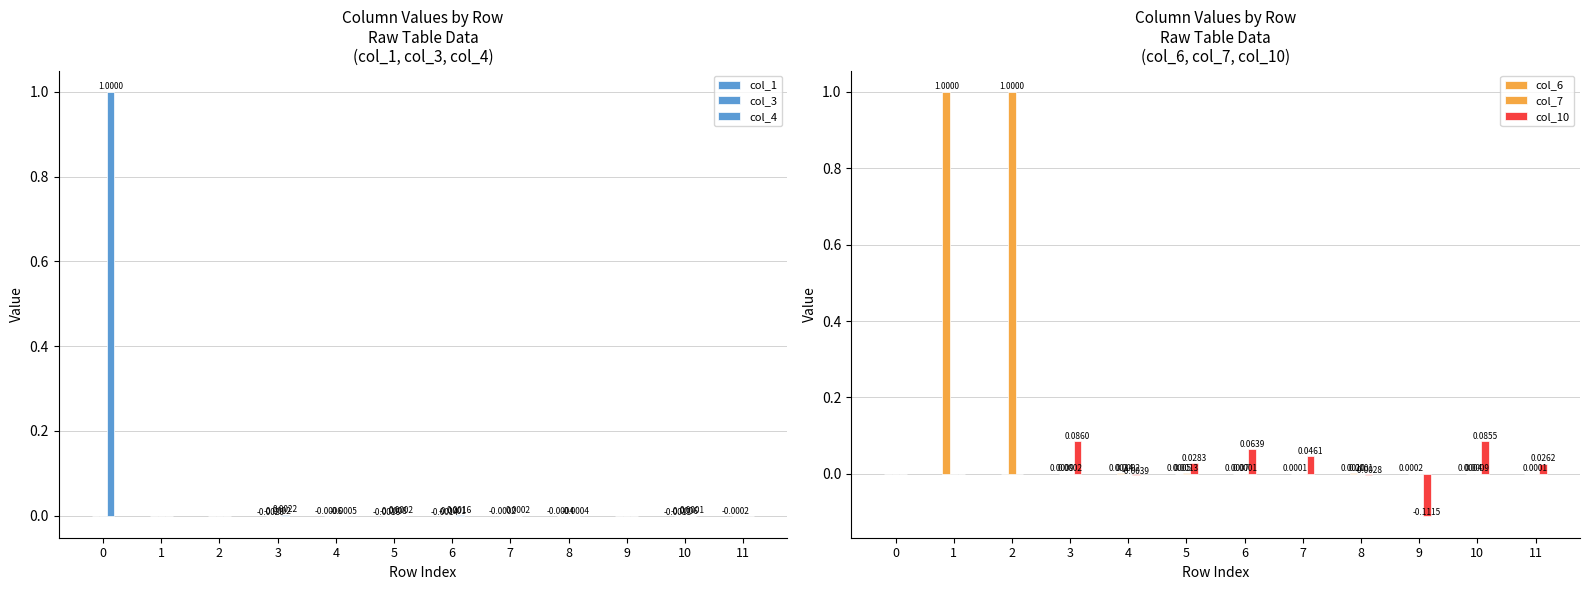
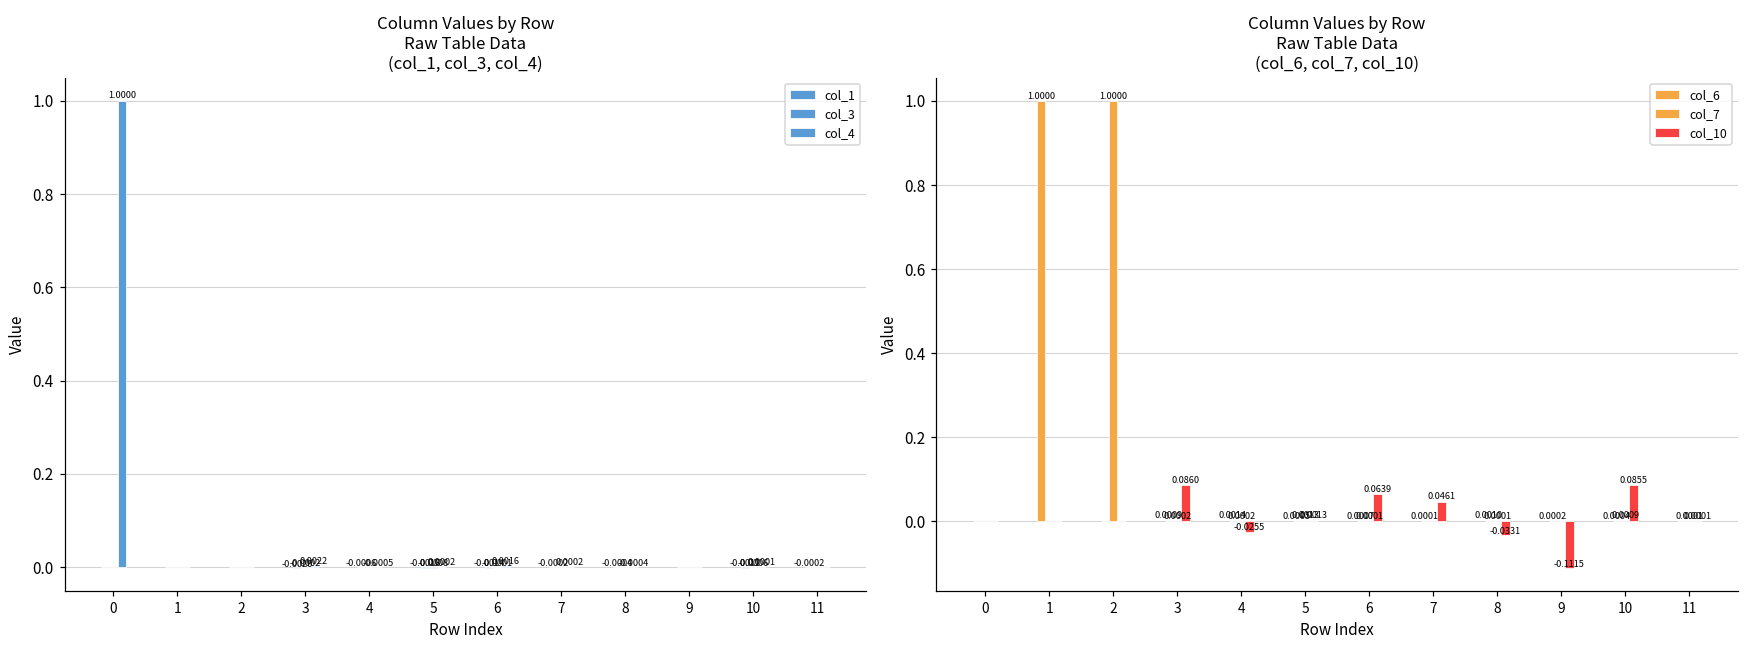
Column Values by Row Raw Table Data (col_6, col_7, col_10), col_10, 4: -0.0039 -> -0.0255
Column Values by Row Raw Table Data (col_6, col_7, col_10), col_10, 5: 0.0283 -> 0.0013
Column Values by Row Raw Table Data (col_6, col_7, col_10), col_10, 8: -0.0028 -> -0.0331
Column Values by Row Raw Table Data (col_6, col_7, col_10), col_10, 11: 0.0262 -> 0.0001
